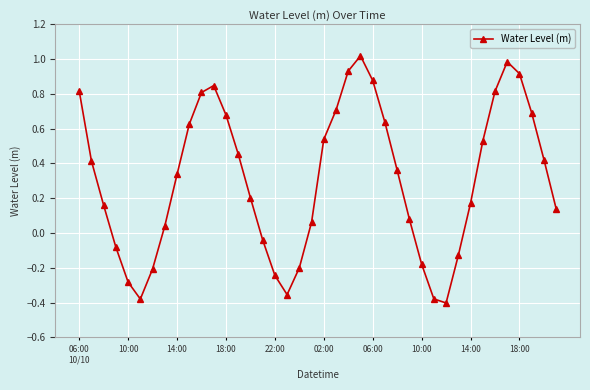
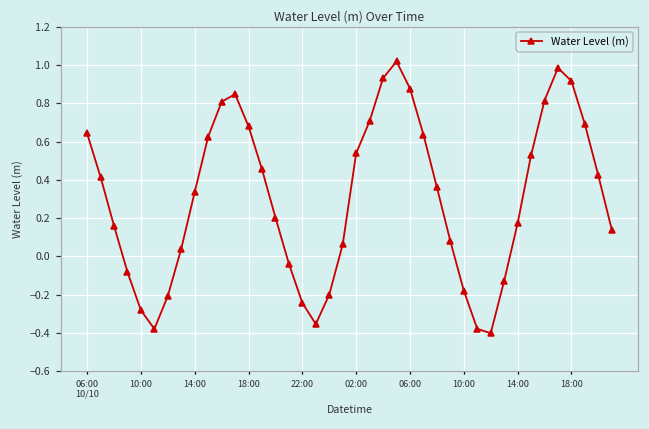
06:00 10/10: 0.82 -> 0.64
